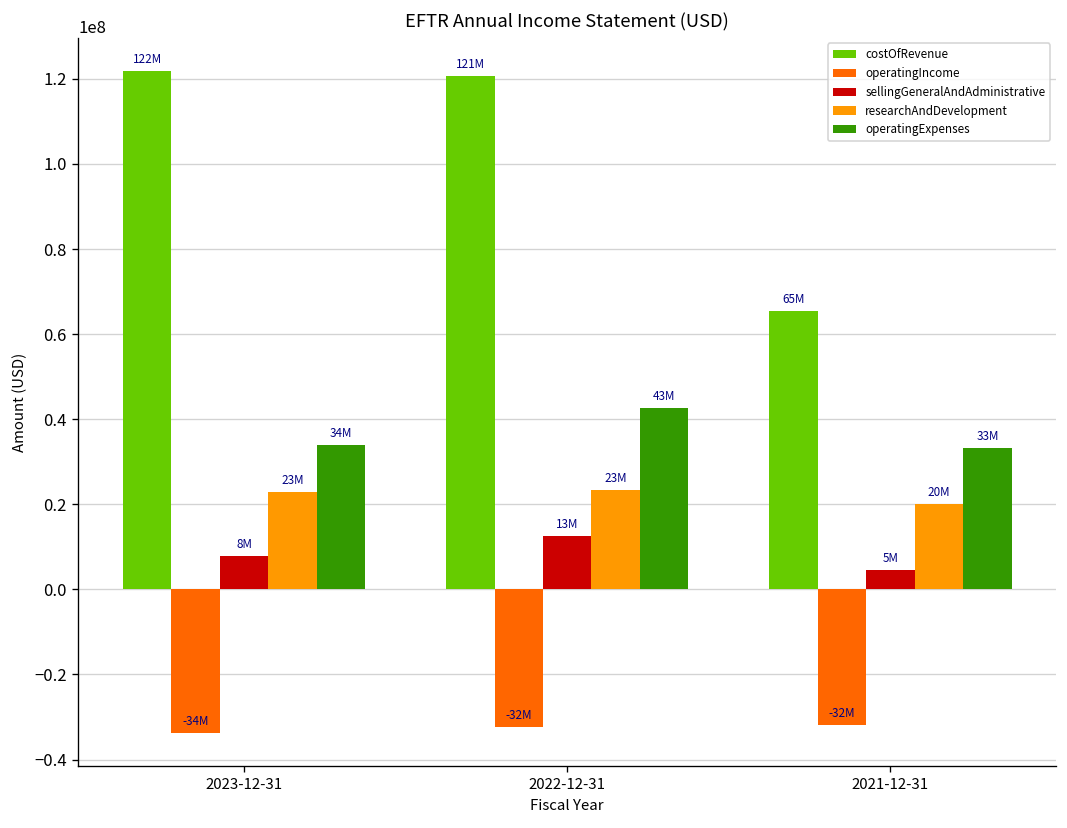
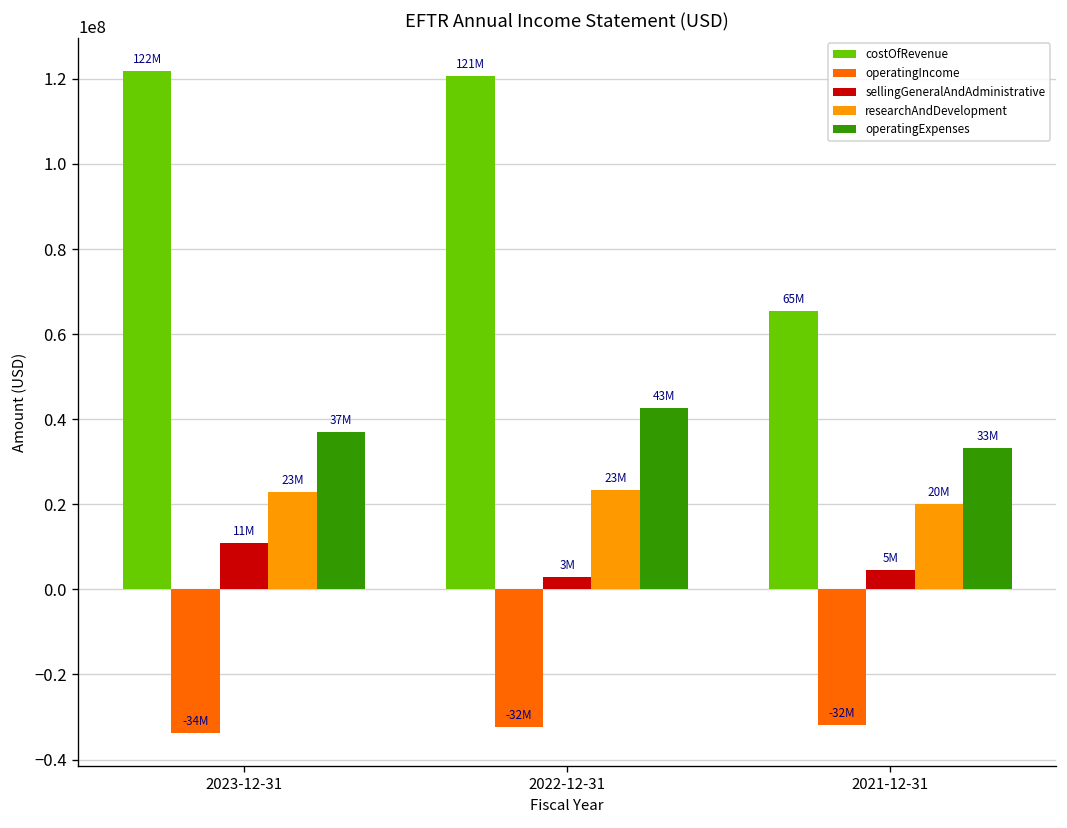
sellingGeneralAndAdministrative, 2023-12-31: 8M -> 11M
operatingExpenses, 2023-12-31: 34M -> 37M
sellingGeneralAndAdministrative, 2022-12-31: 13M -> 3M
